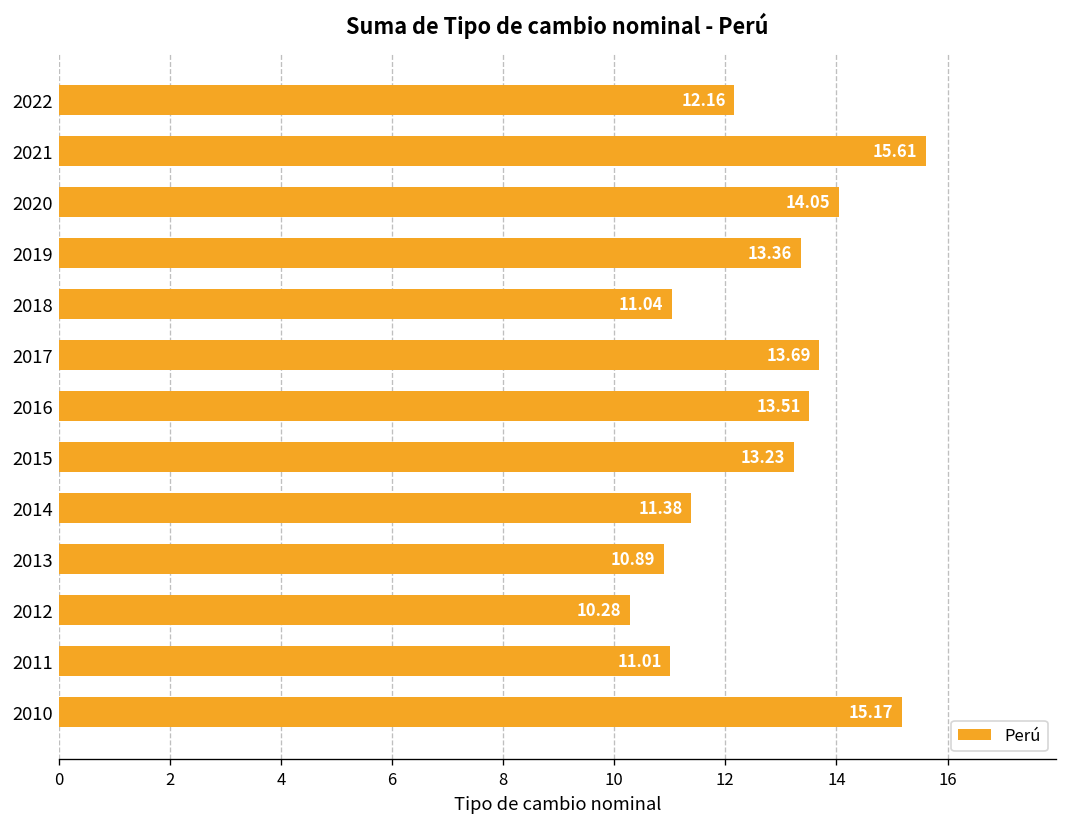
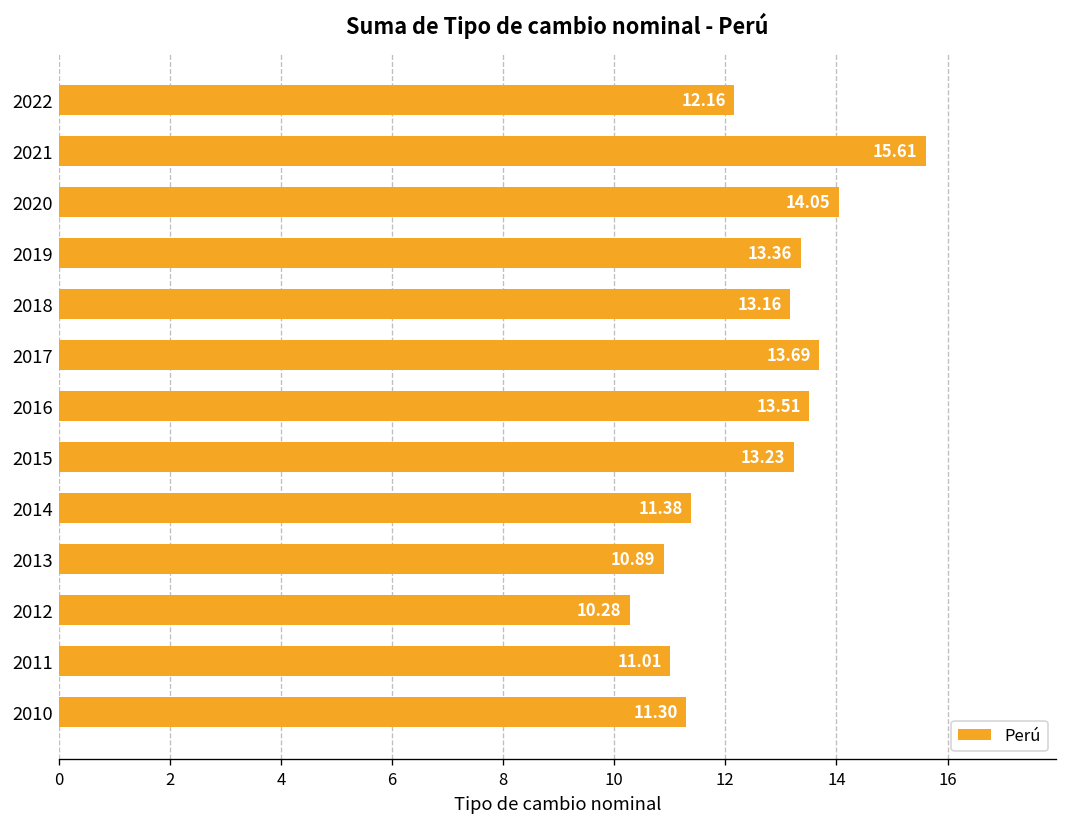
2018: 11.04 -> 13.16
2010: 15.17 -> 11.30
